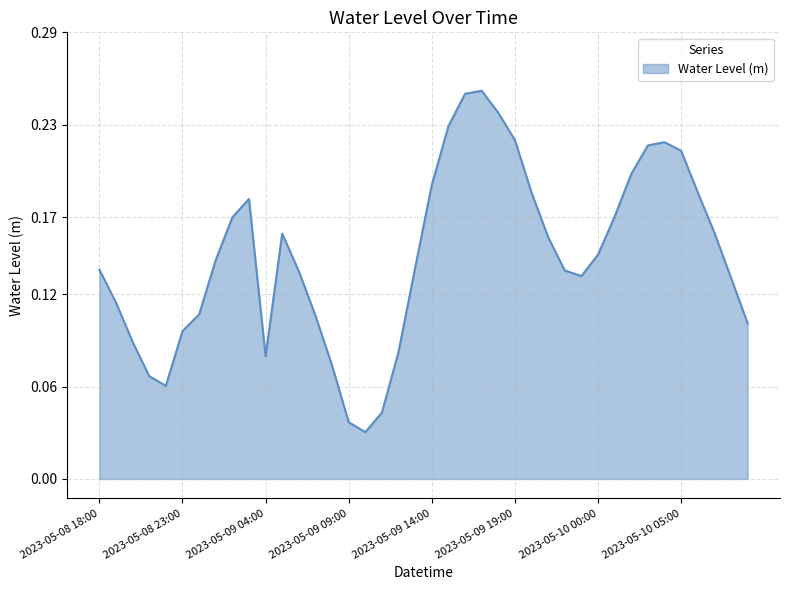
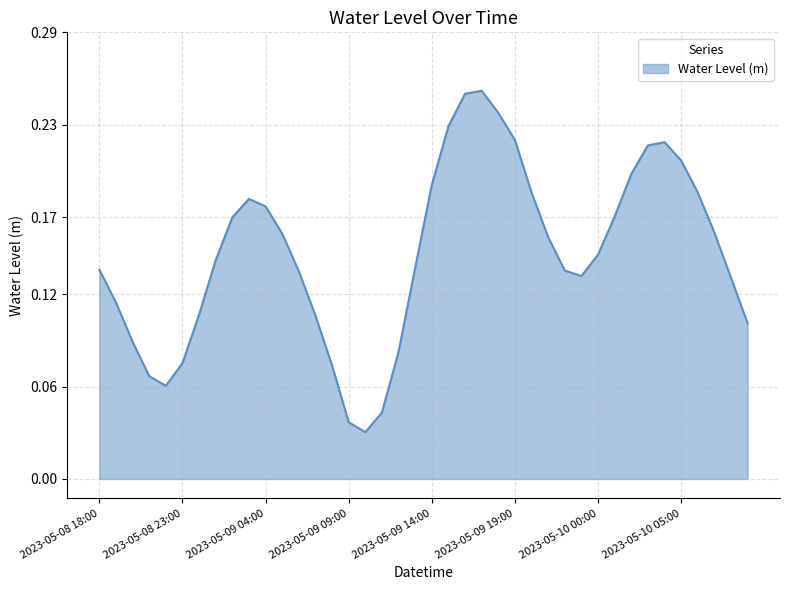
2023-05-08 23:00: 0.096 -> 0.075
2023-05-09 04:00: 0.080 -> 0.177
2023-05-10 05:00: 0.213 -> 0.207
